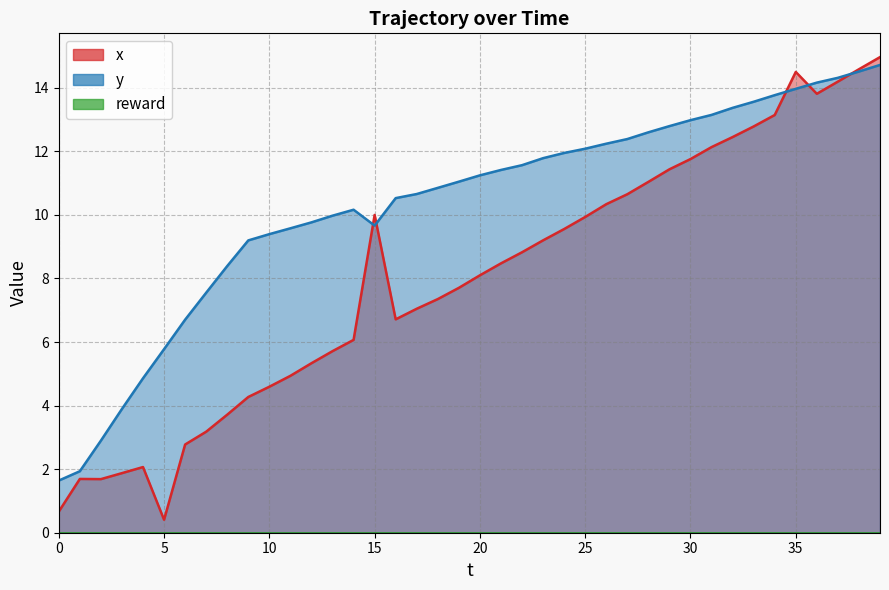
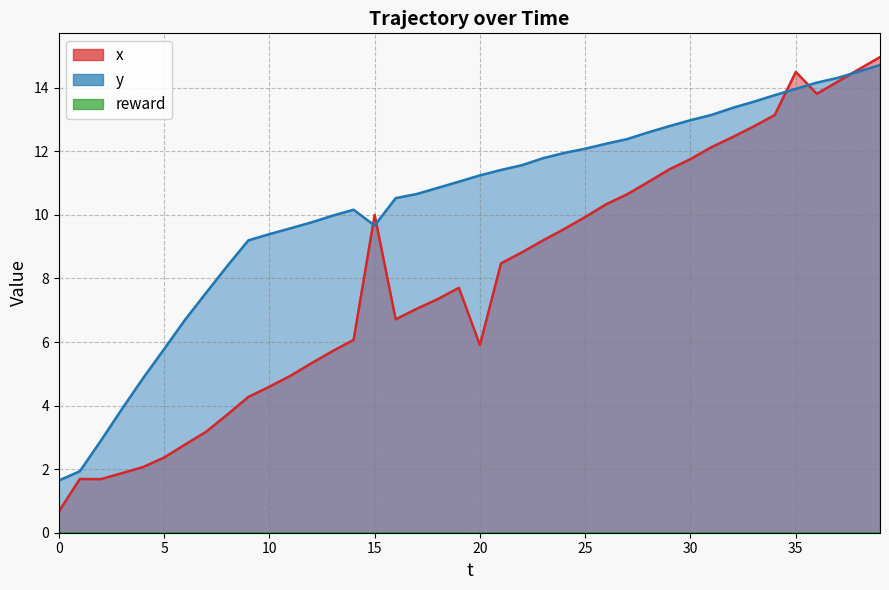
x, 5: 0.4 -> 2.4
x, 20: 8.1 -> 5.9
